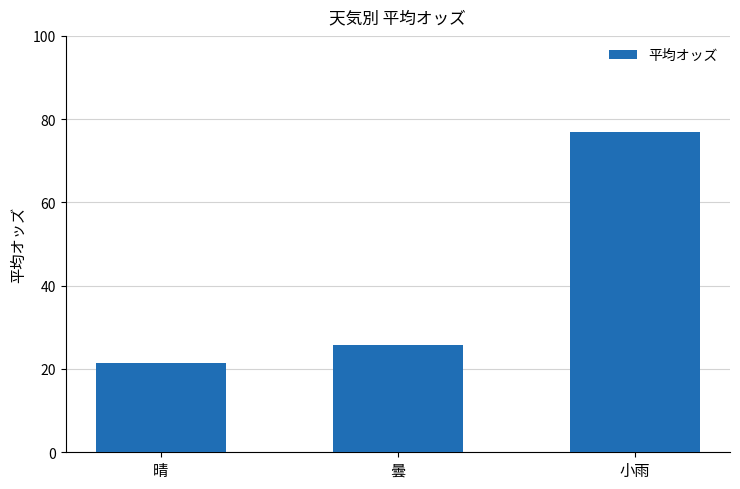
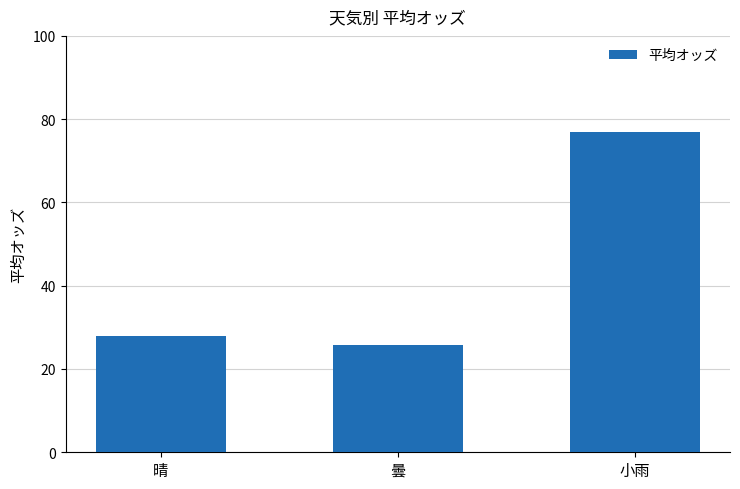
晴: 21 -> 28
